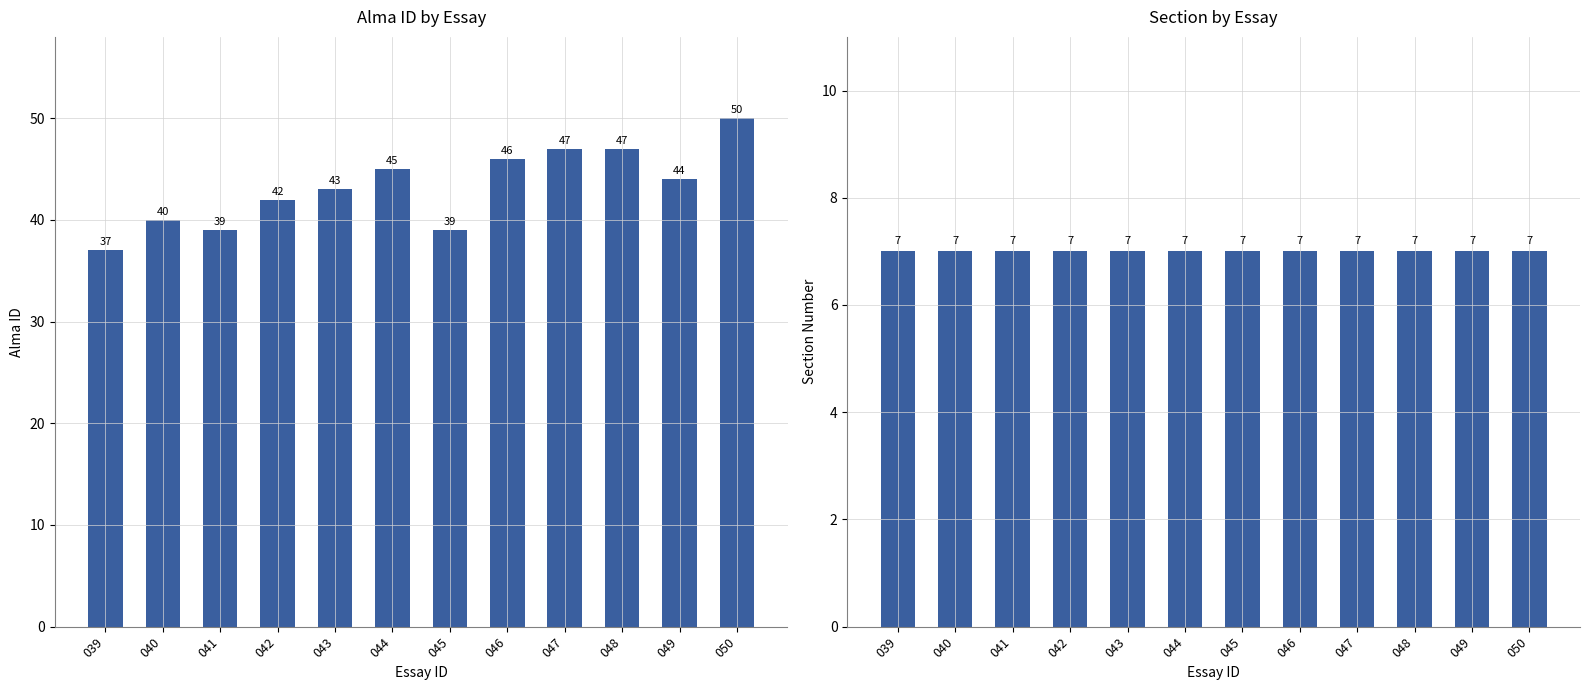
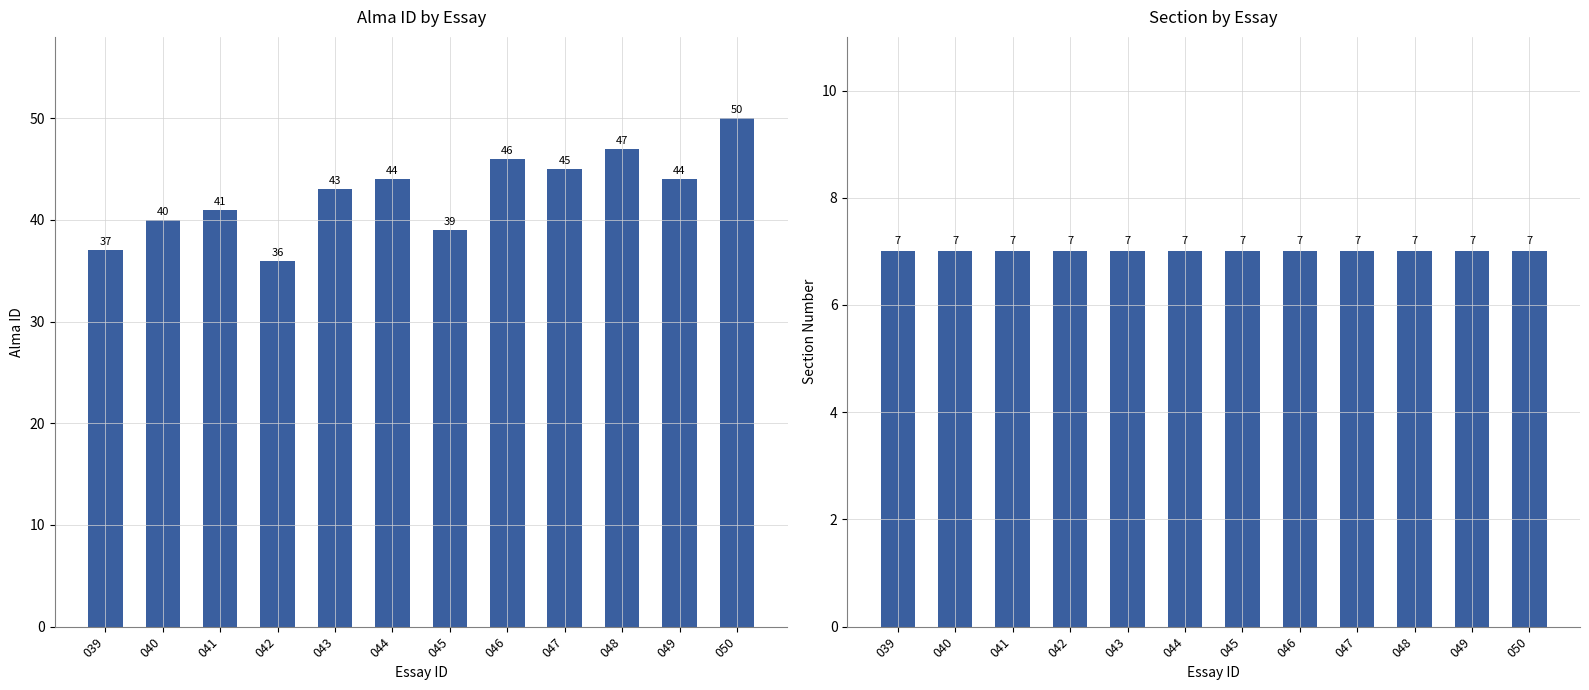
Alma ID by Essay, 041: 39 -> 41
Alma ID by Essay, 042: 42 -> 36
Alma ID by Essay, 044: 45 -> 44
Alma ID by Essay, 047: 47 -> 45
